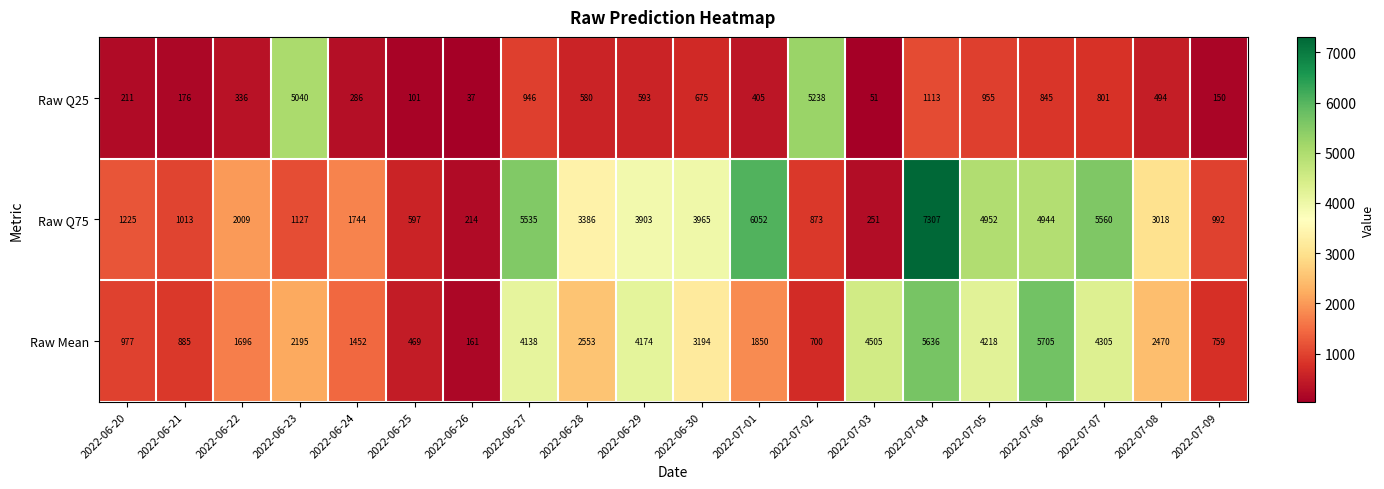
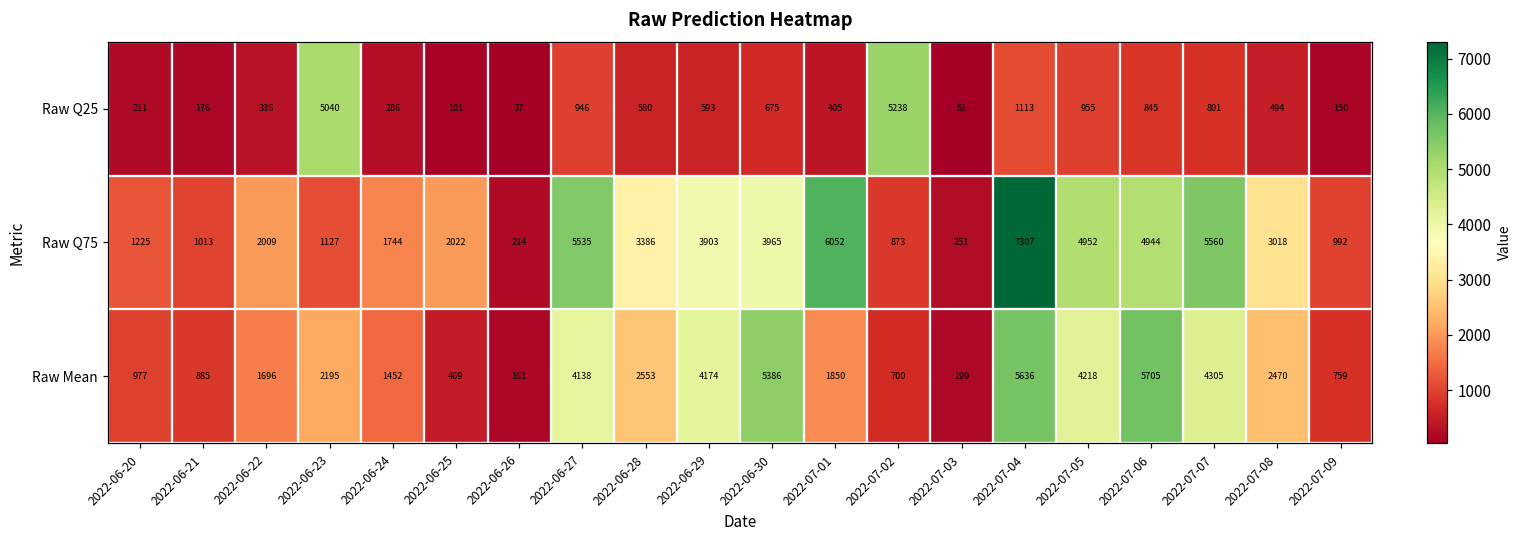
Raw Q75, 2022-06-25: 597 -> 2022
Raw Mean, 2022-06-30: 3194 -> 5386
Raw Mean, 2022-07-03: 4505 -> 199
